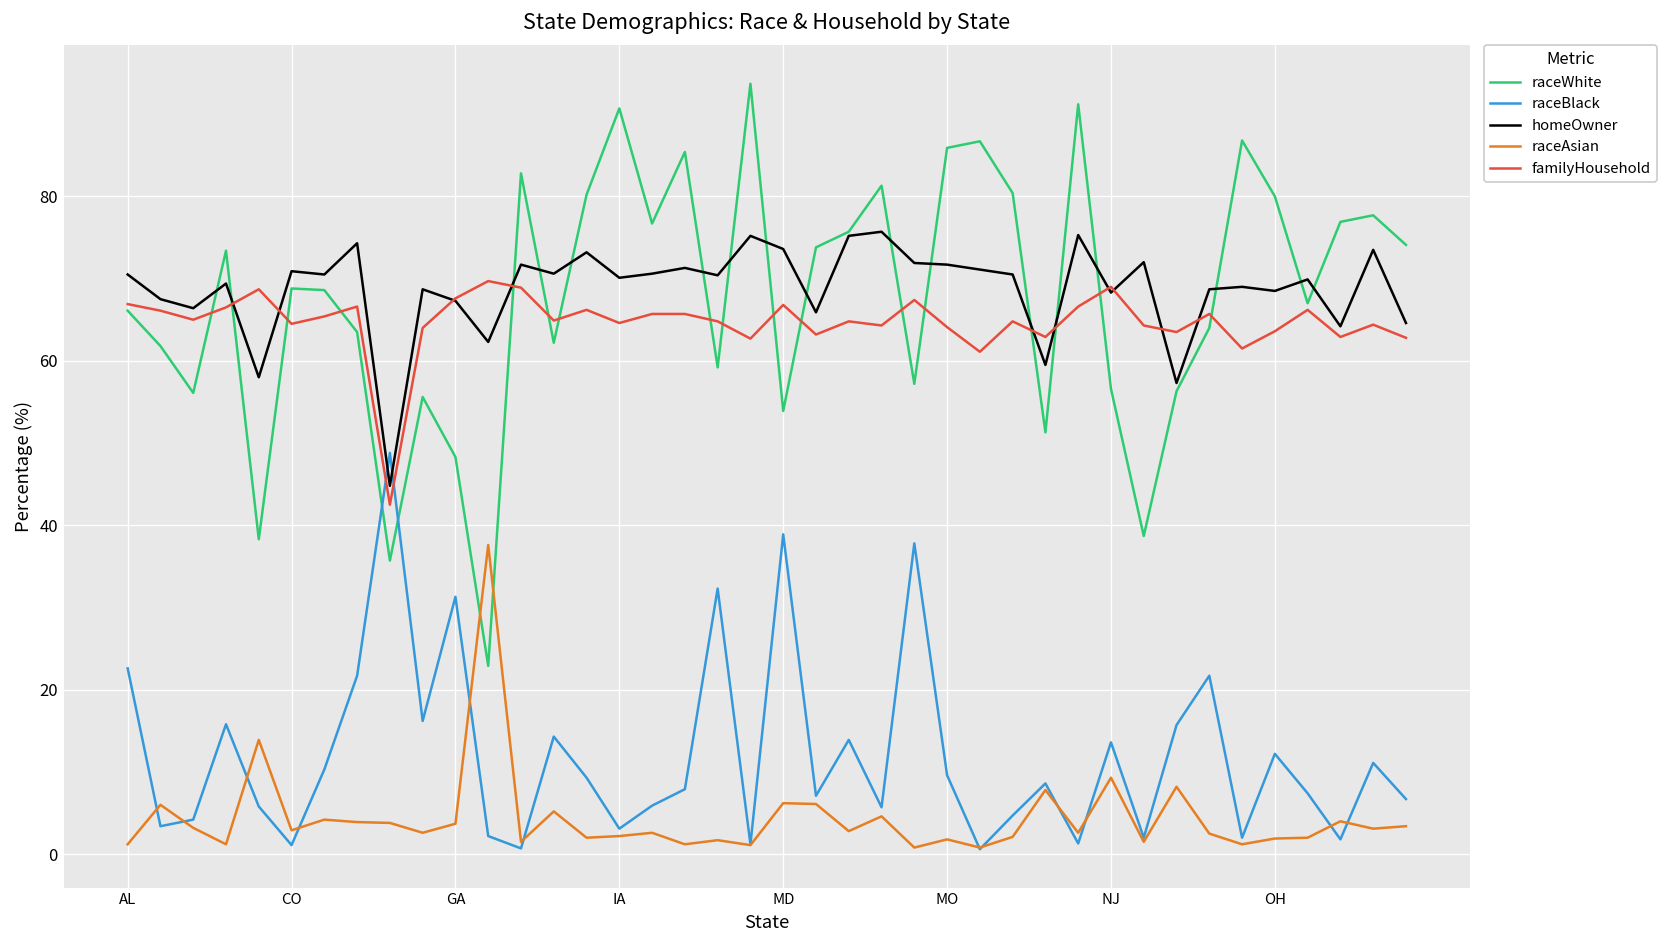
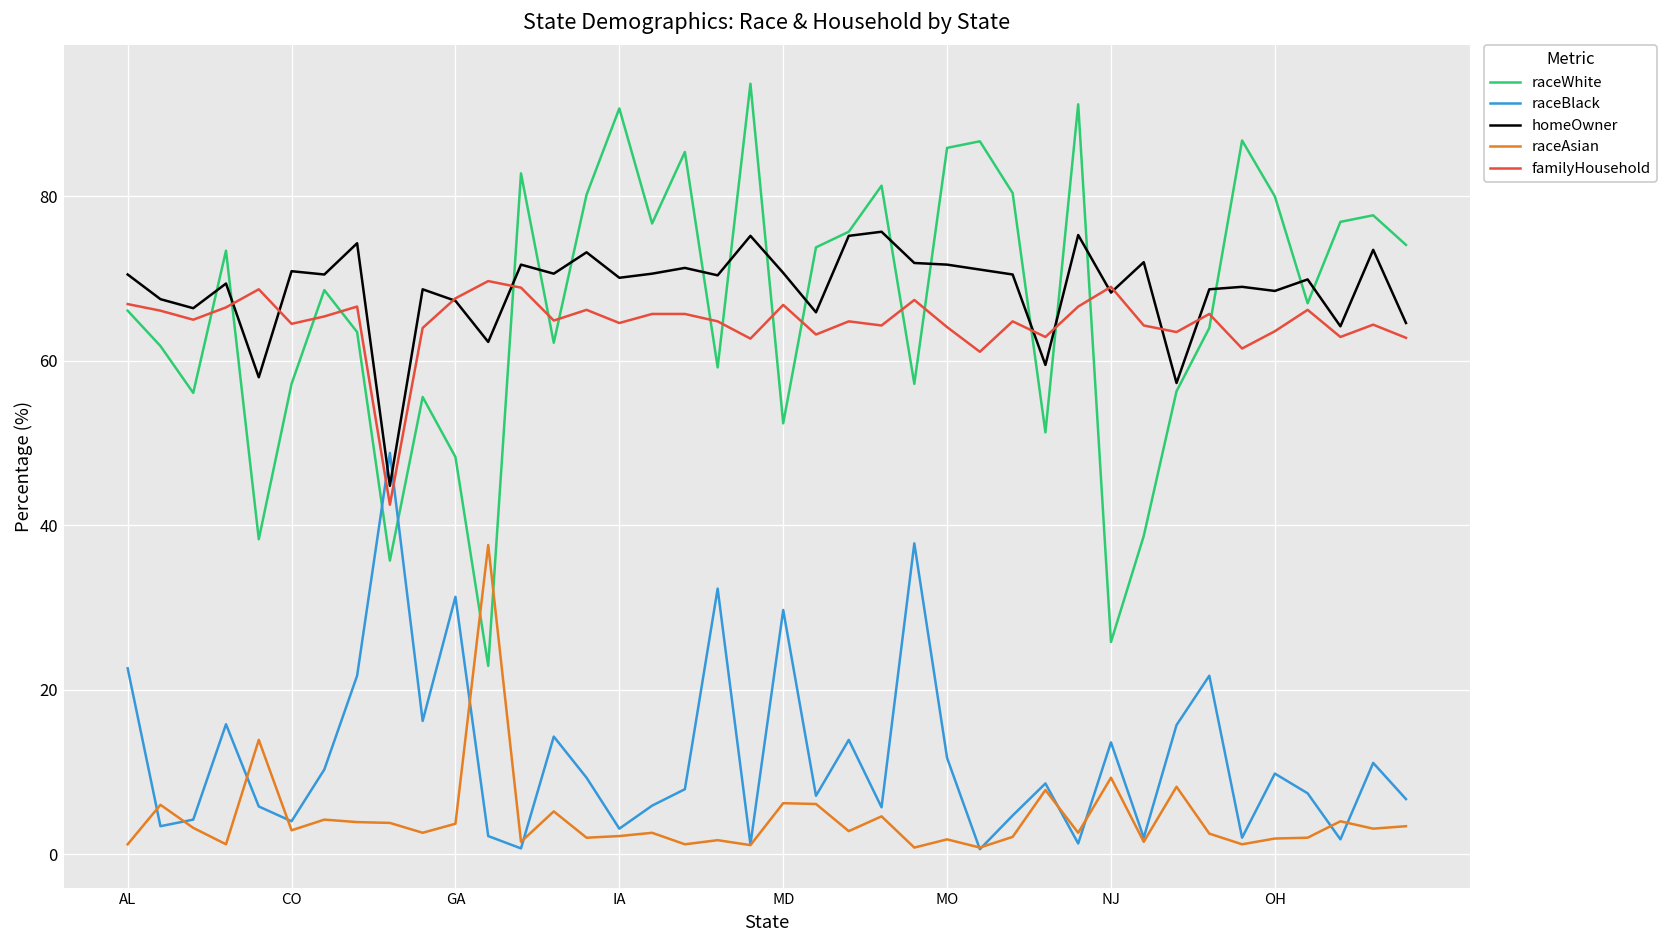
raceWhite, CO: 69 -> 57
raceBlack, CO: 1 -> 4
raceWhite, MD: 54 -> 52
raceBlack, MD: 39 -> 30
homeOwner, MD: 74 -> 71
raceBlack, MO: 10 -> 12
raceWhite, NJ: 57 -> 26
raceBlack, OH: 12 -> 10
